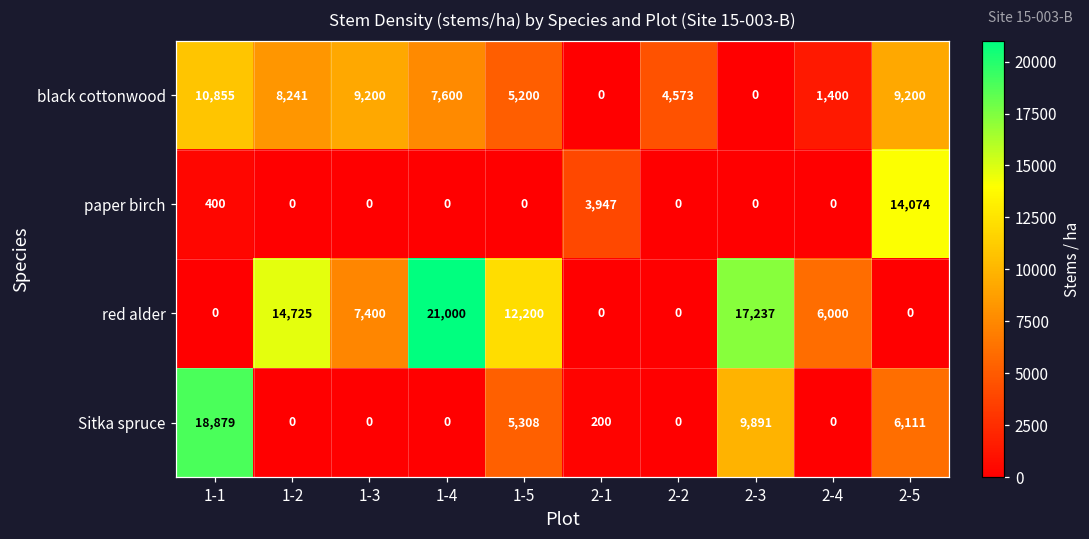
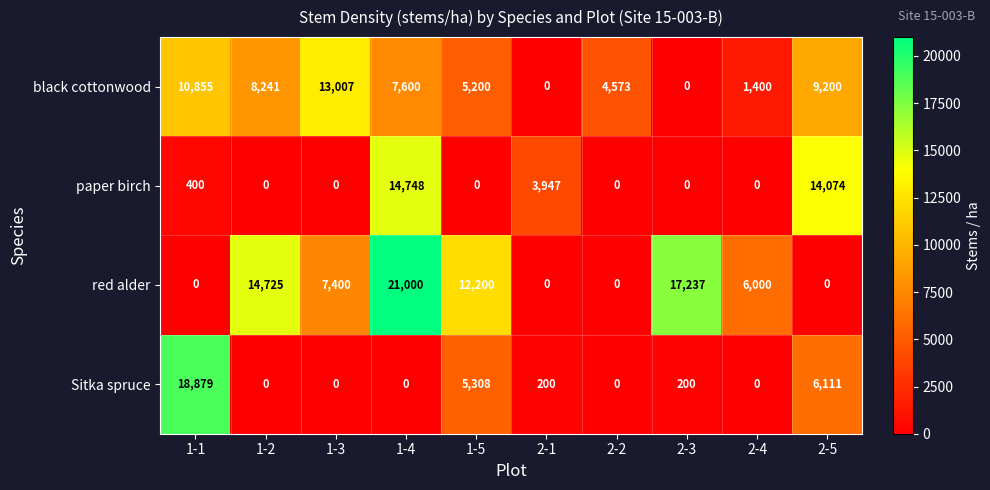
black cottonwood, 1-3: 9,200 -> 13,007
paper birch, 1-4: 0 -> 14,748
Sitka spruce, 2-3: 9,891 -> 200
